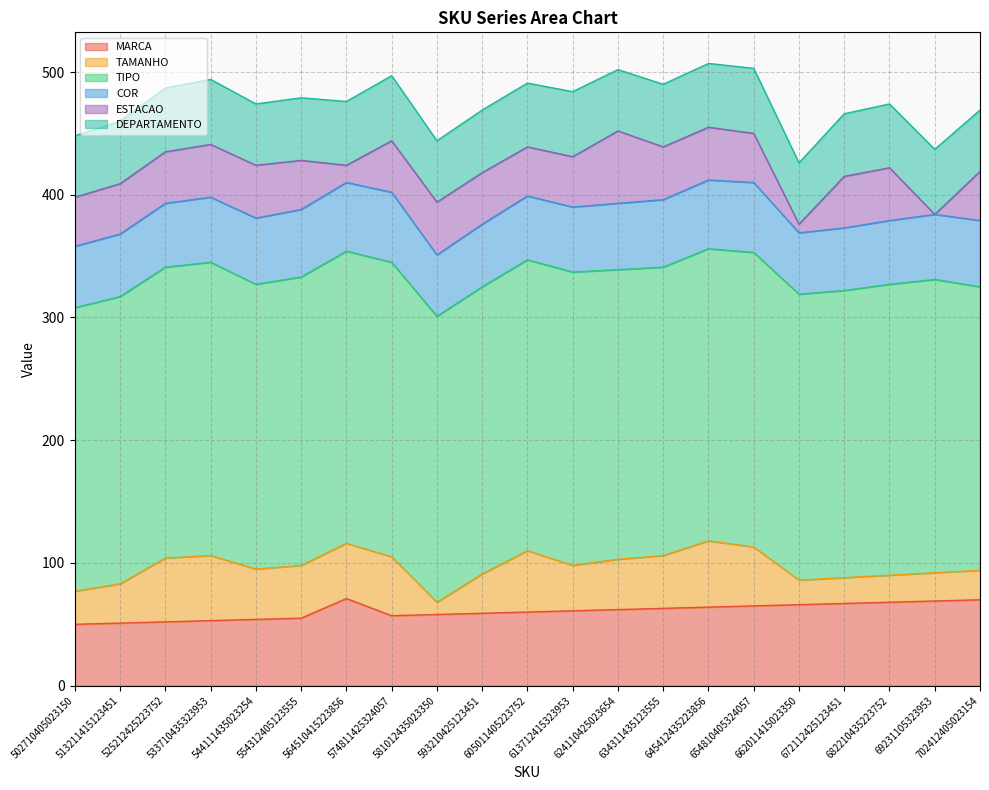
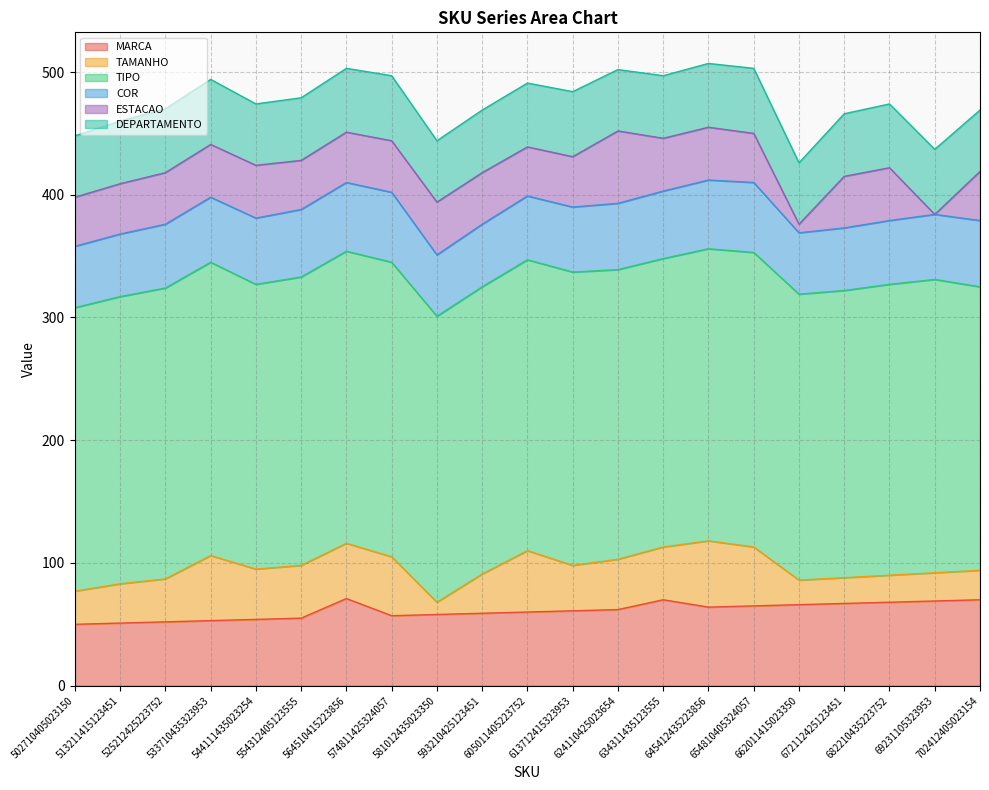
TAMANHO, 525212425223752: 52 -> 35
ESTACAO, 564510415223856: 14 -> 41
MARCA, 634311435123555: 63 -> 70
